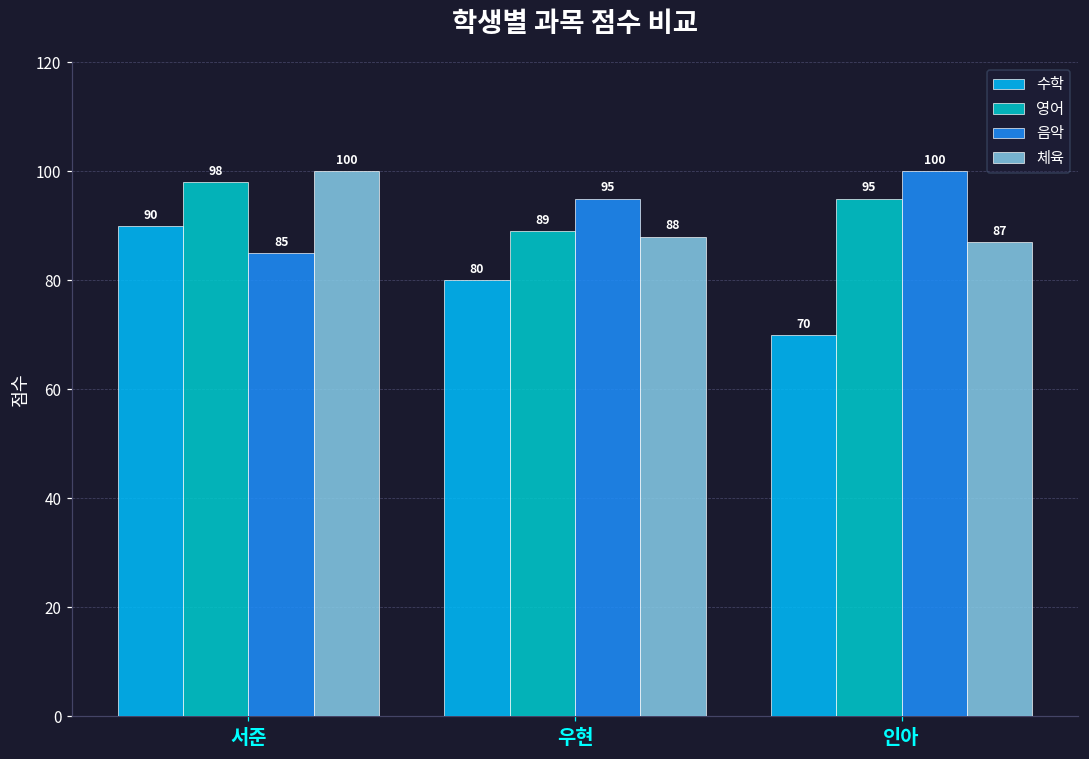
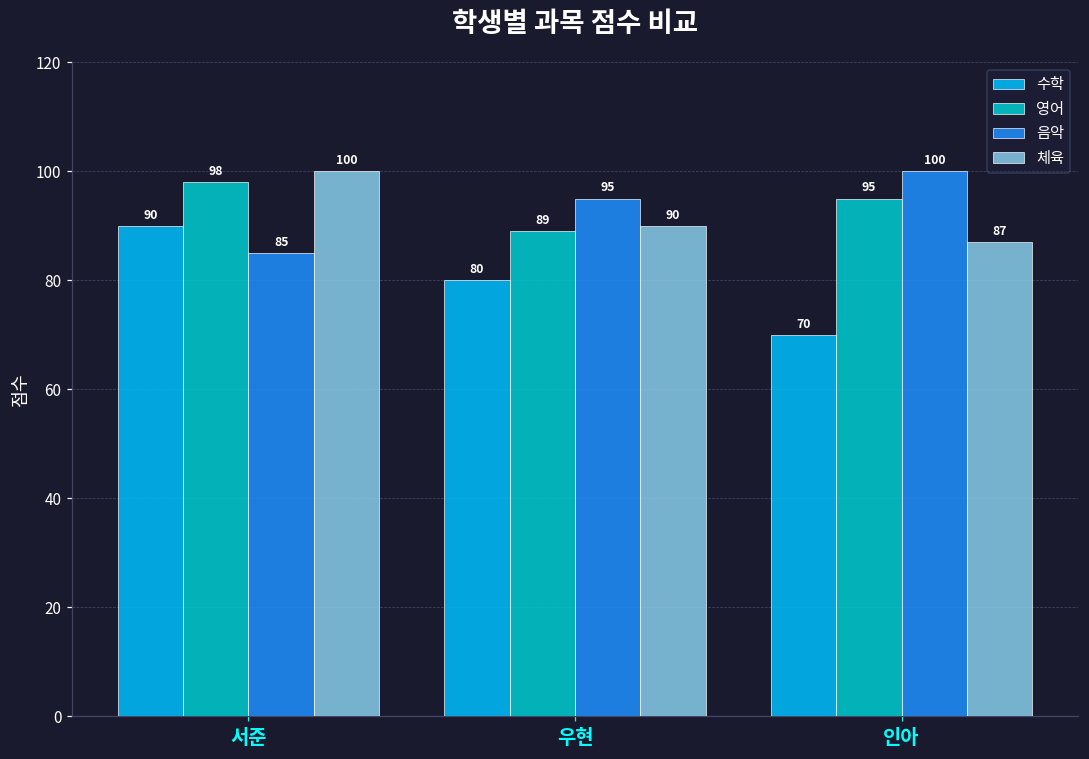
체육, 우현: 88 -> 90
